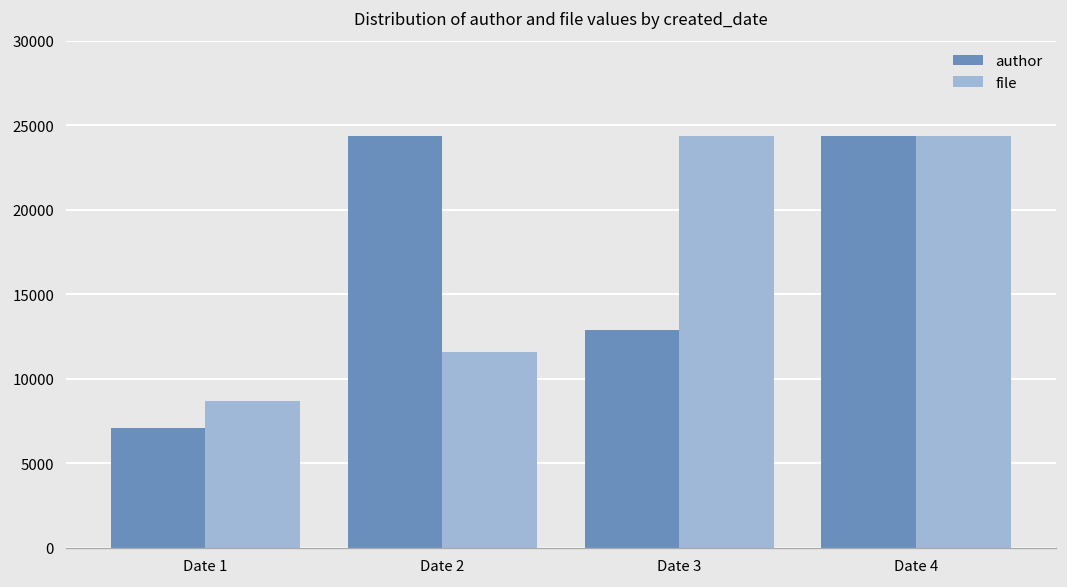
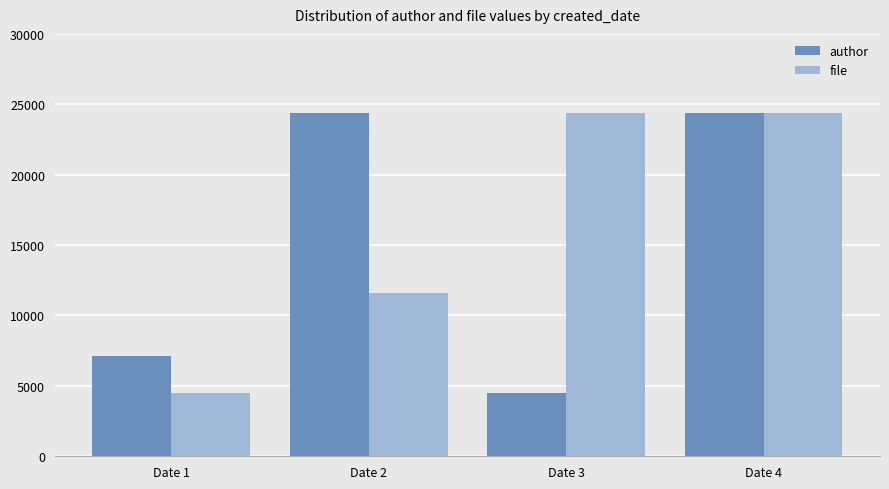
file, Date 1: 8700 -> 4500
author, Date 3: 12900 -> 4500
